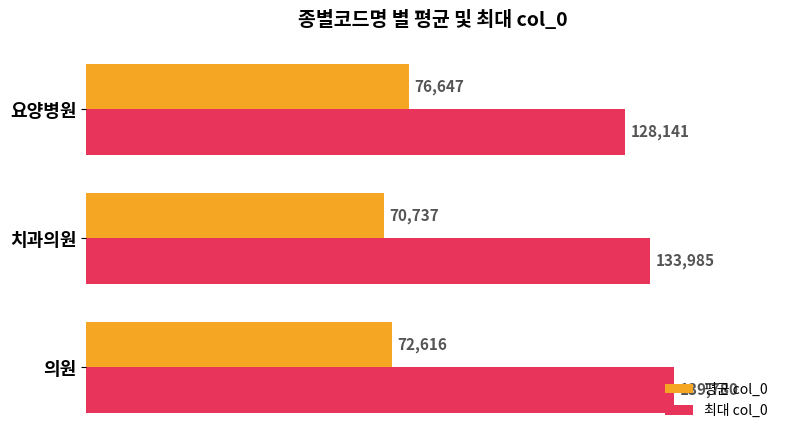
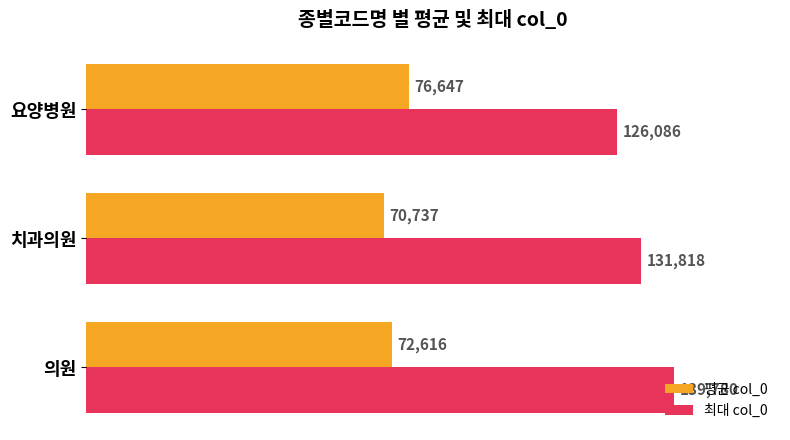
최대 col_0, 요양병원: 128,141 -> 126,086
최대 col_0, 치과의원: 133,985 -> 131,818
